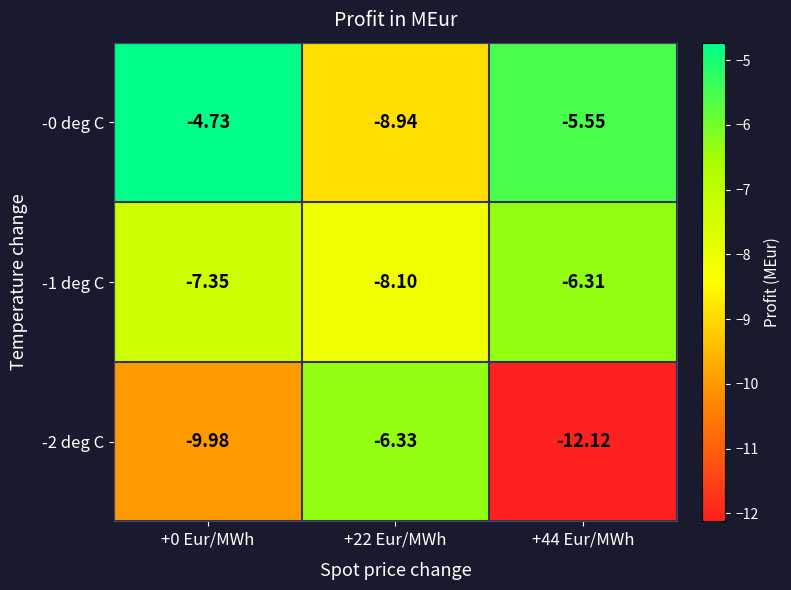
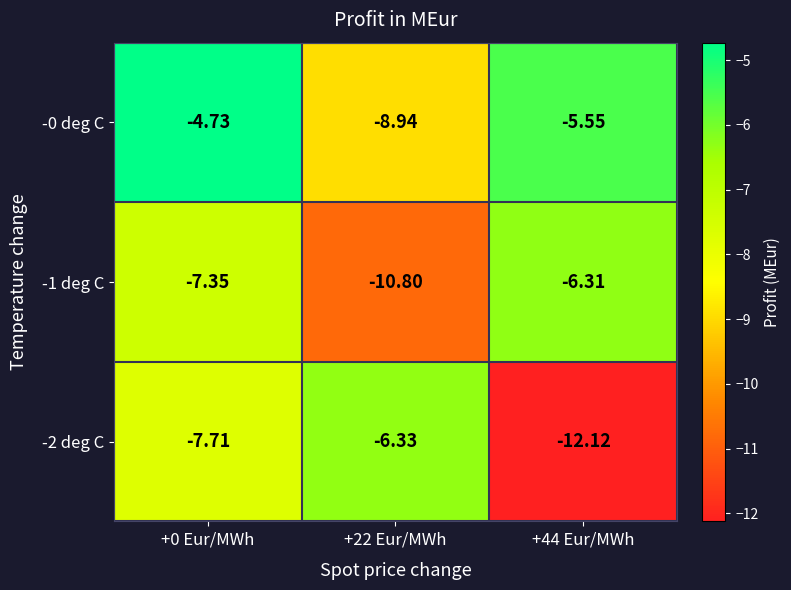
-1 deg C, +22 Eur/MWh: -8.10 -> -10.80
-2 deg C, +0 Eur/MWh: -9.98 -> -7.71
